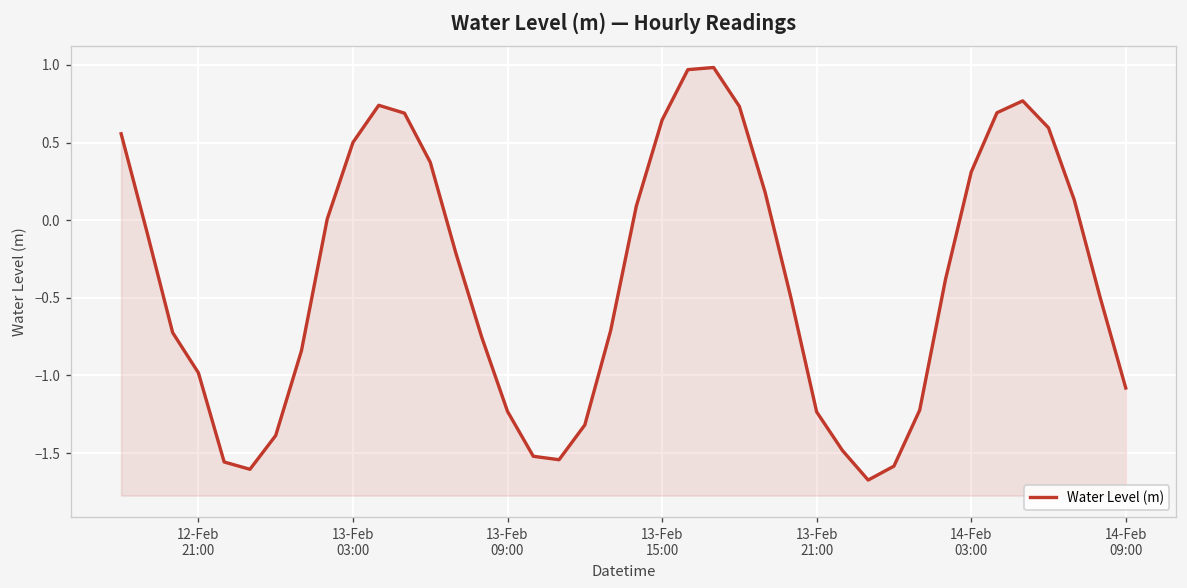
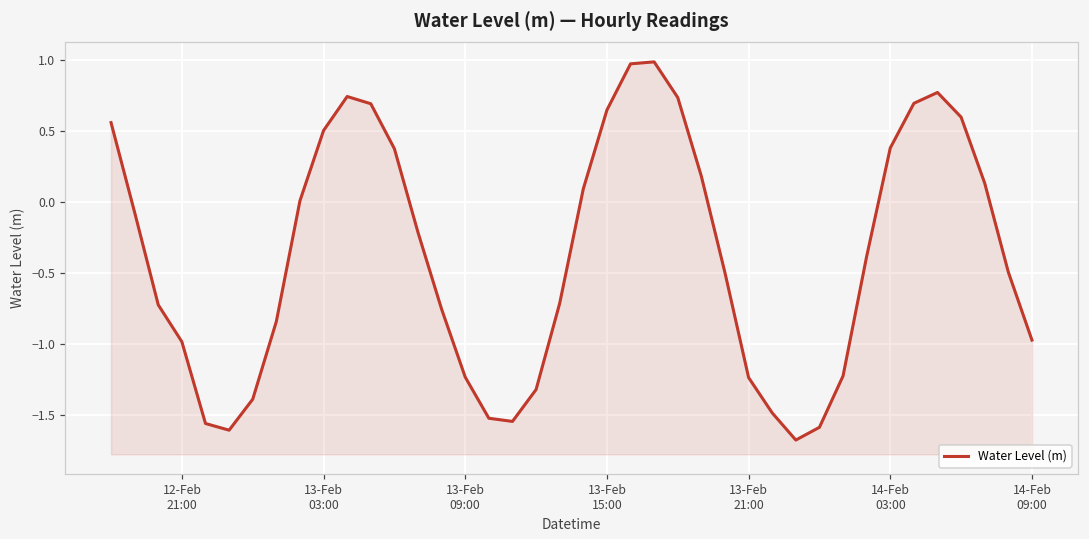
14-Feb 03:00: 0.31 -> 0.38
14-Feb 09:00: -1.08 -> -0.97
